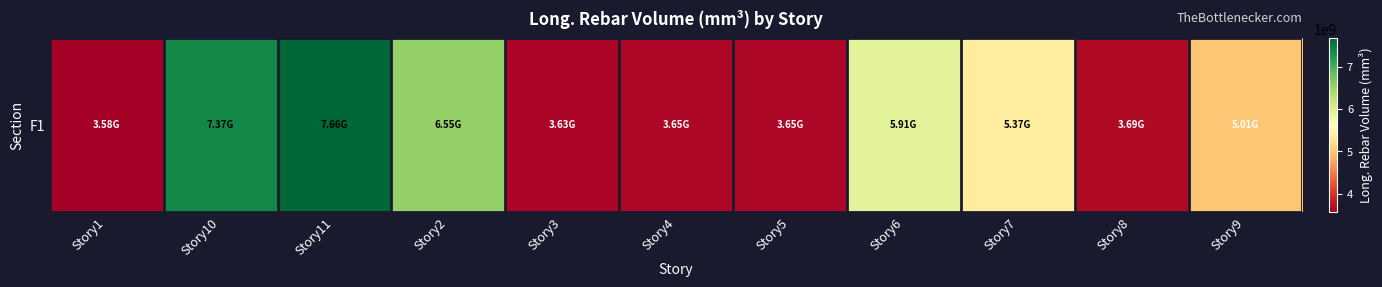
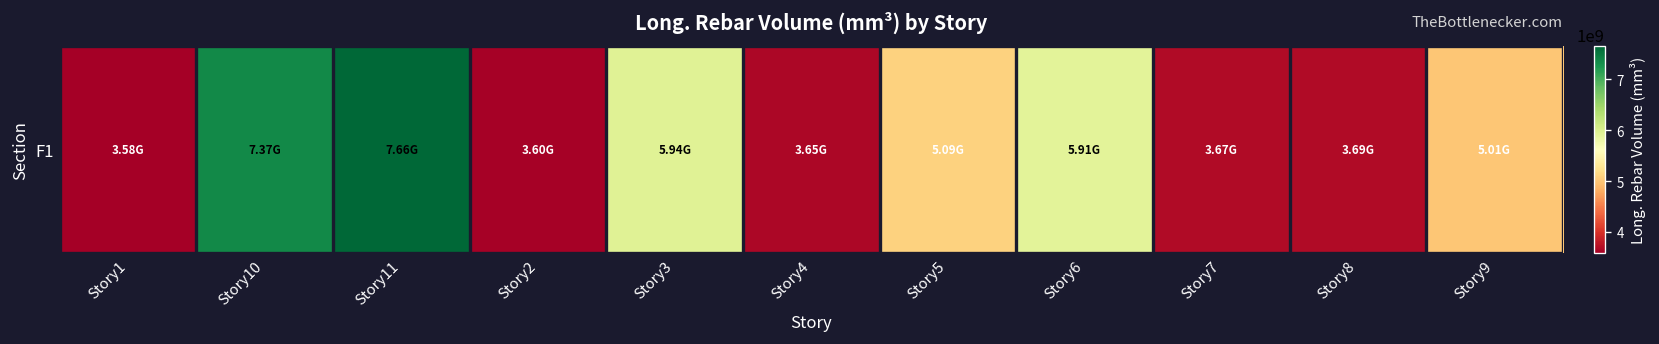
F1, Story2: 6.55G -> 3.60G
F1, Story3: 3.63G -> 5.94G
F1, Story5: 3.65G -> 5.09G
F1, Story7: 5.37G -> 3.67G
